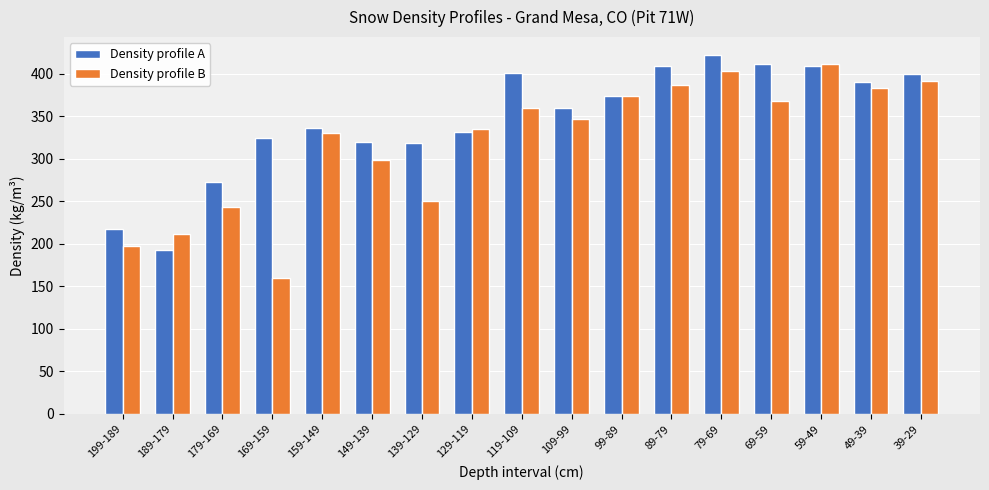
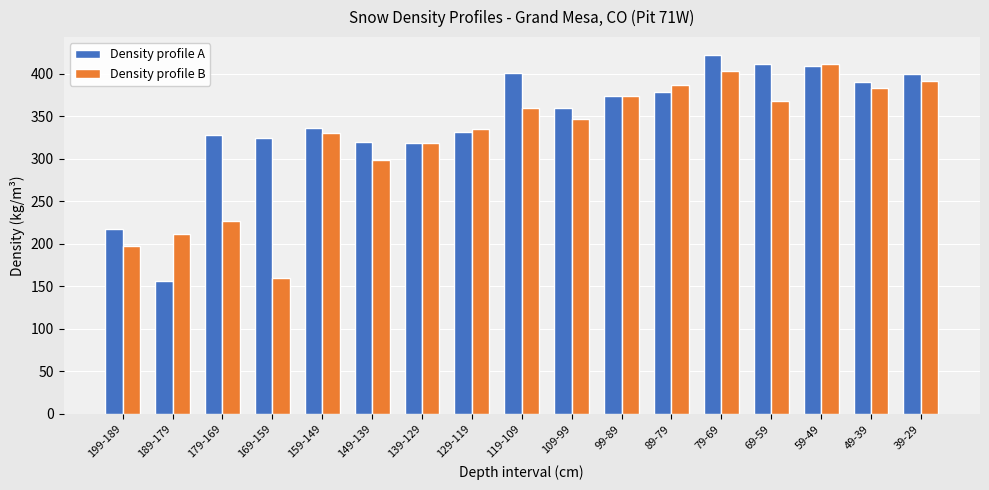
Density profile A, 189-179: 190 -> 160
Density profile A, 179-169: 270 -> 330
Density profile B, 179-169: 240 -> 230
Density profile B, 139-129: 250 -> 320
Density profile A, 89-79: 410 -> 380
